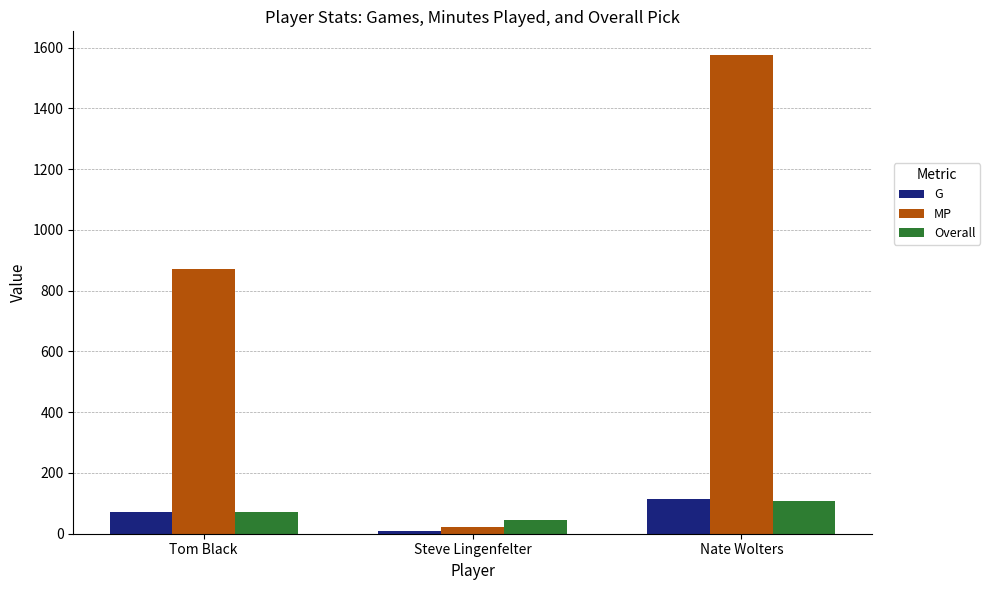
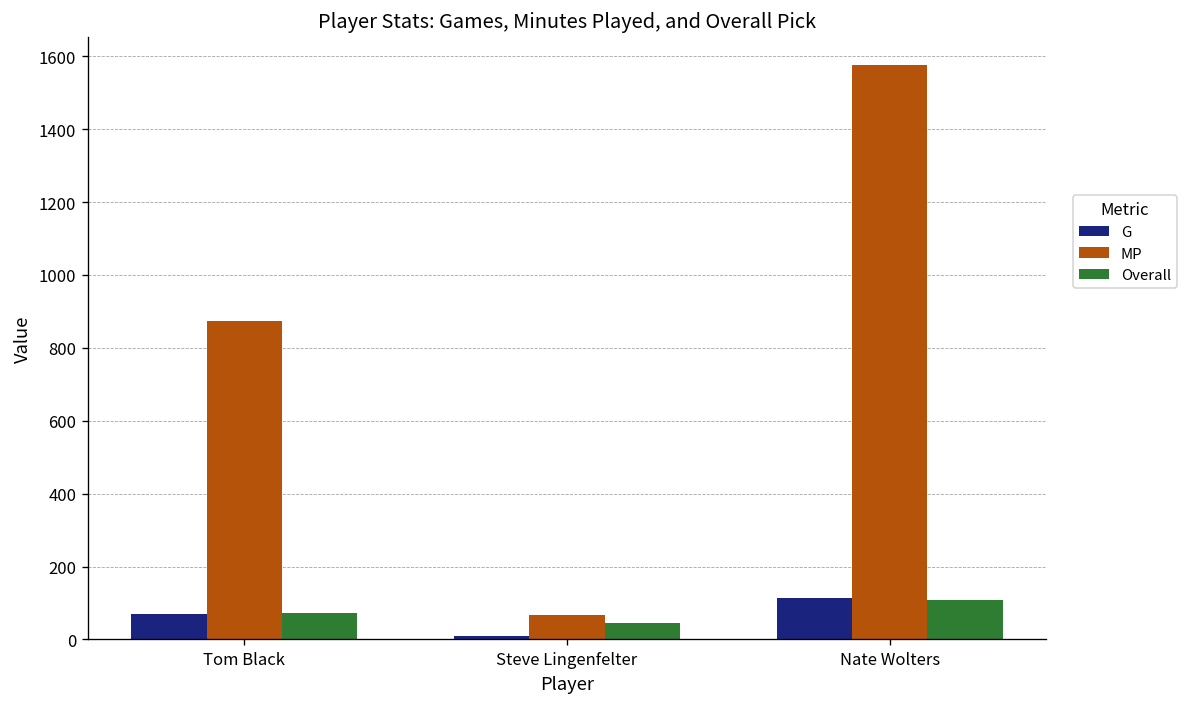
MP, Steve Lingenfelter: 20 -> 70
